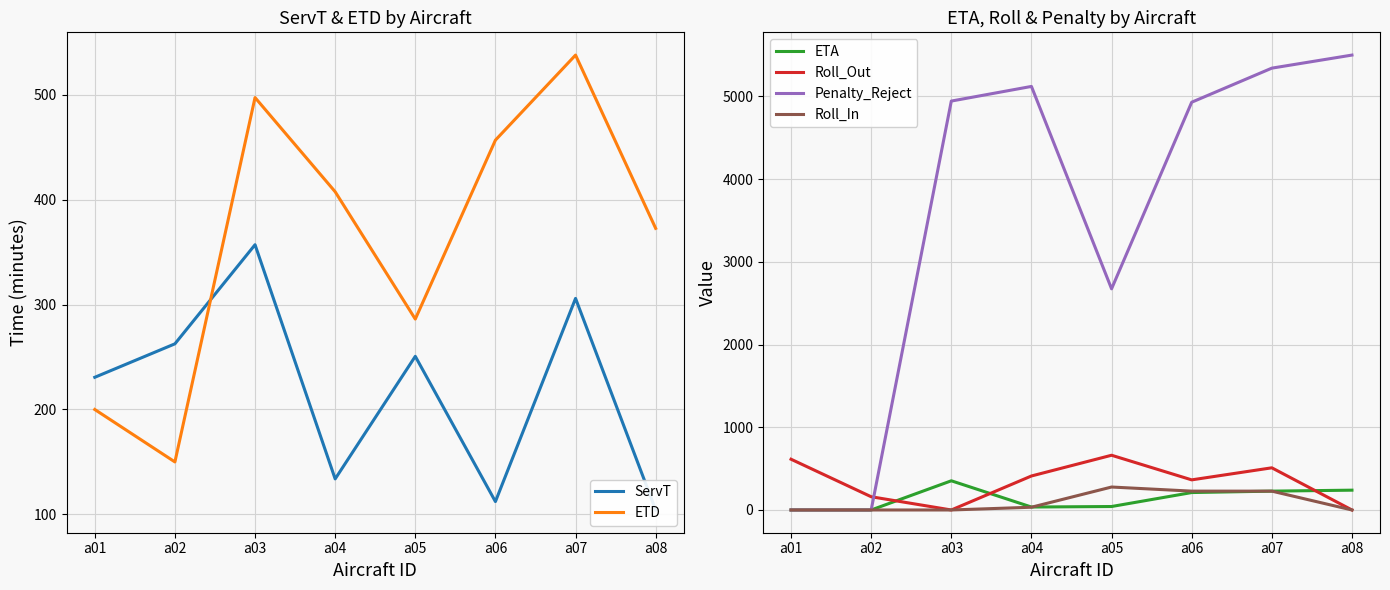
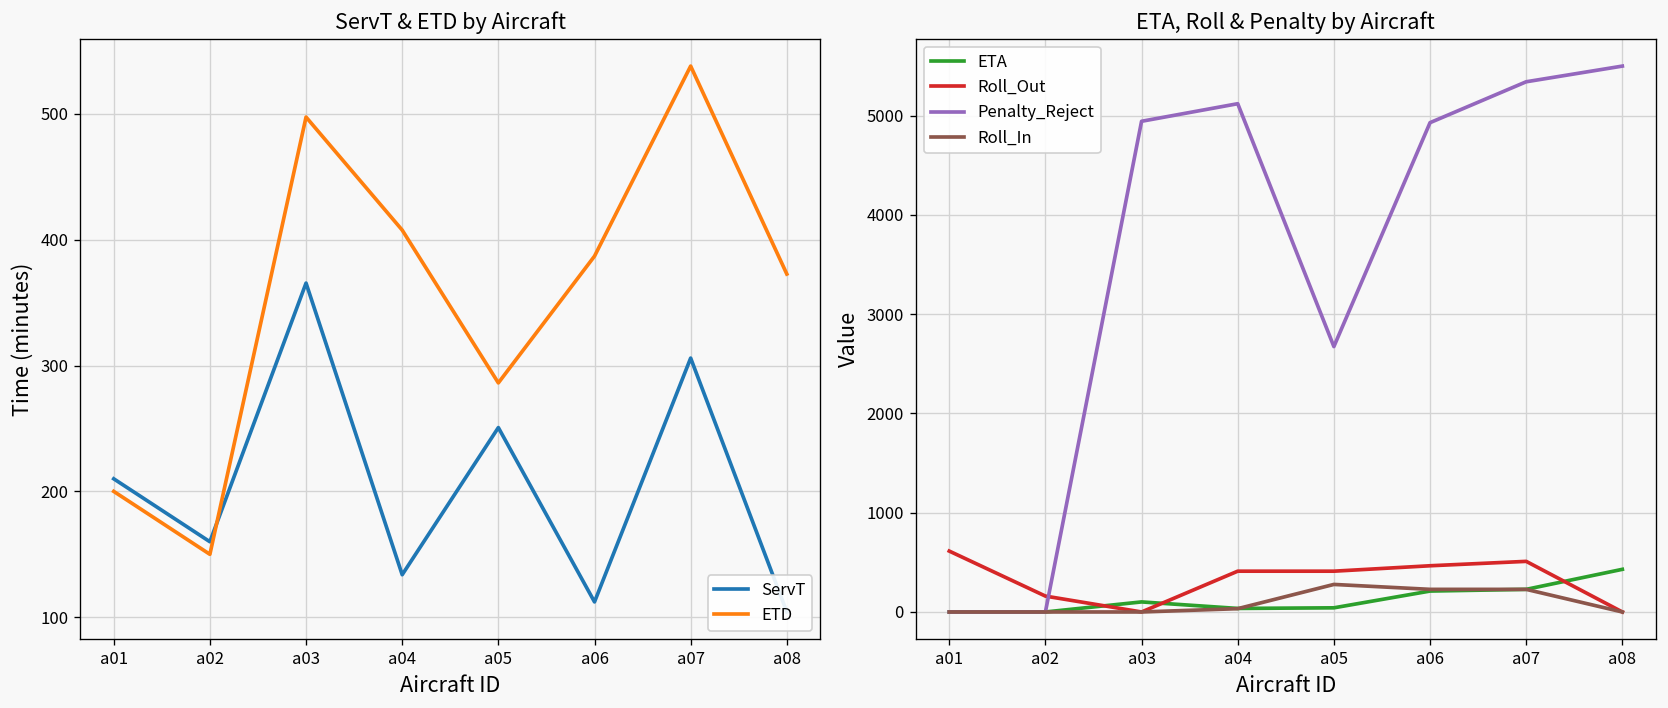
ServT & ETD by Aircraft, ServT, a01: 231 -> 210
ServT & ETD by Aircraft, ServT, a02: 263 -> 160
ServT & ETD by Aircraft, ServT, a03: 357 -> 366
ServT & ETD by Aircraft, ETD, a06: 457 -> 387
ETA, Roll & Penalty by Aircraft, ETA, a03: 400 -> 100
ETA, Roll & Penalty by Aircraft, Roll_Out, a05: 700 -> 400
ETA, Roll & Penalty by Aircraft, Roll_Out, a06: 400 -> 500
ETA, Roll & Penalty by Aircraft, ETA, a08: 200 -> 400
